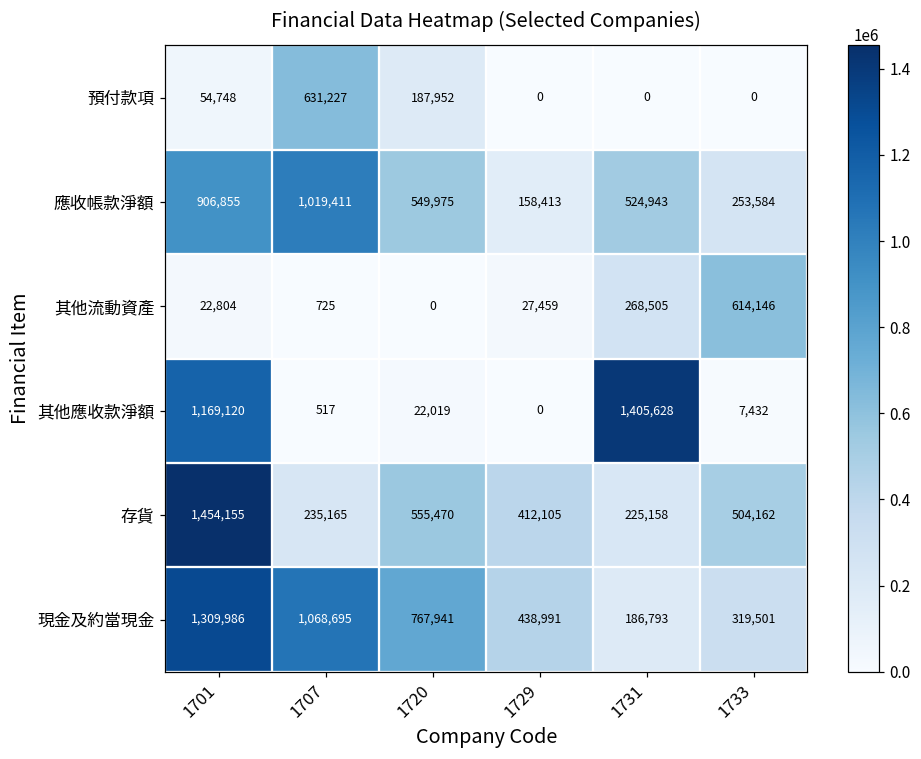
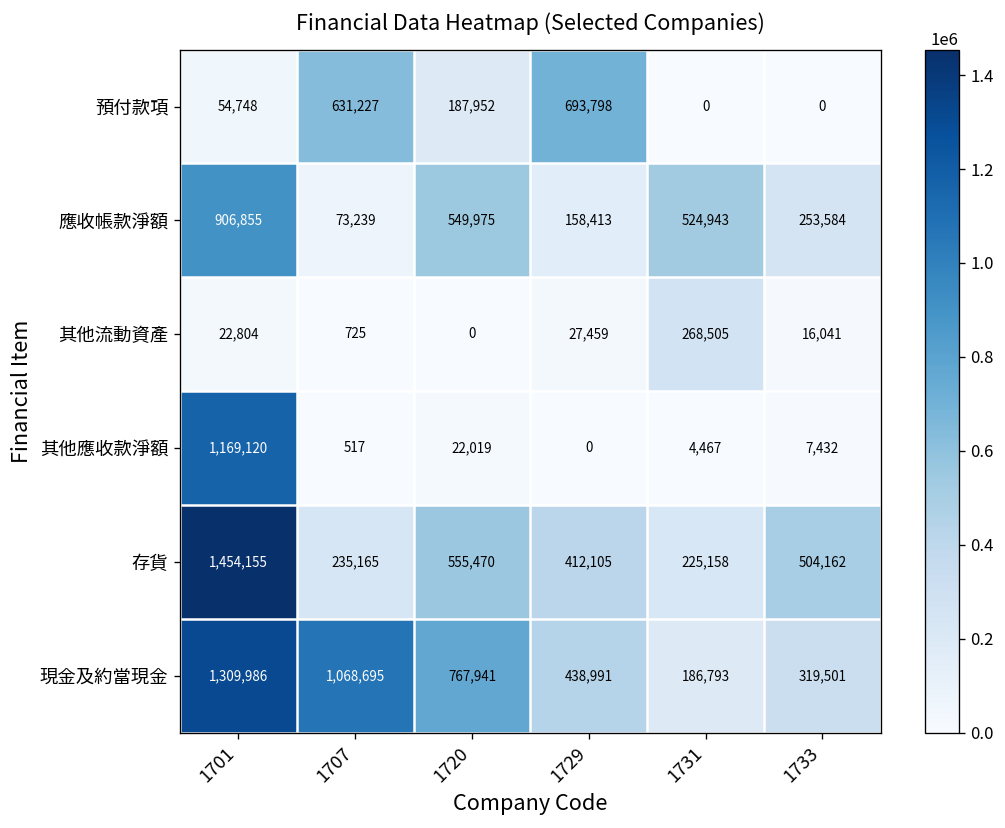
預付款項, 1729: 0 -> 693,798
應收帳款淨額, 1707: 1,019,411 -> 73,239
其他流動資產, 1733: 614,146 -> 16,041
其他應收款淨額, 1731: 1,405,628 -> 4,467
